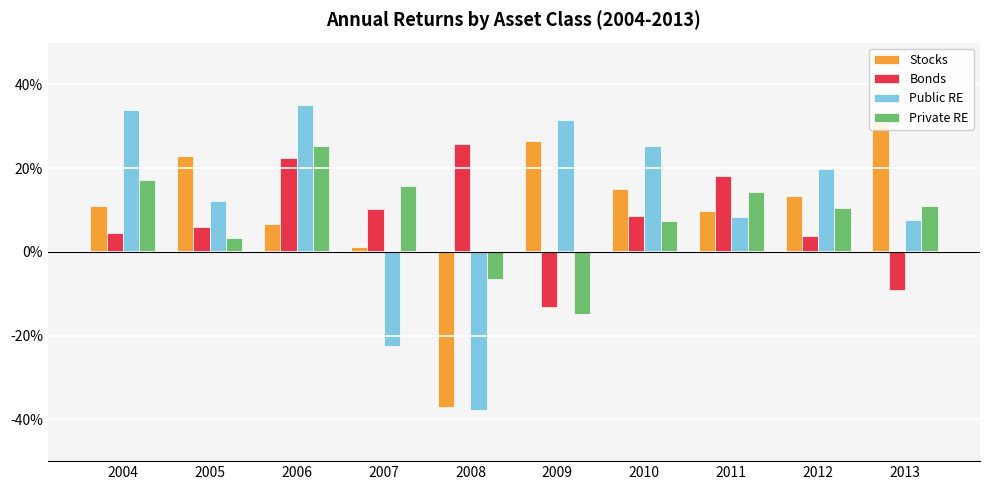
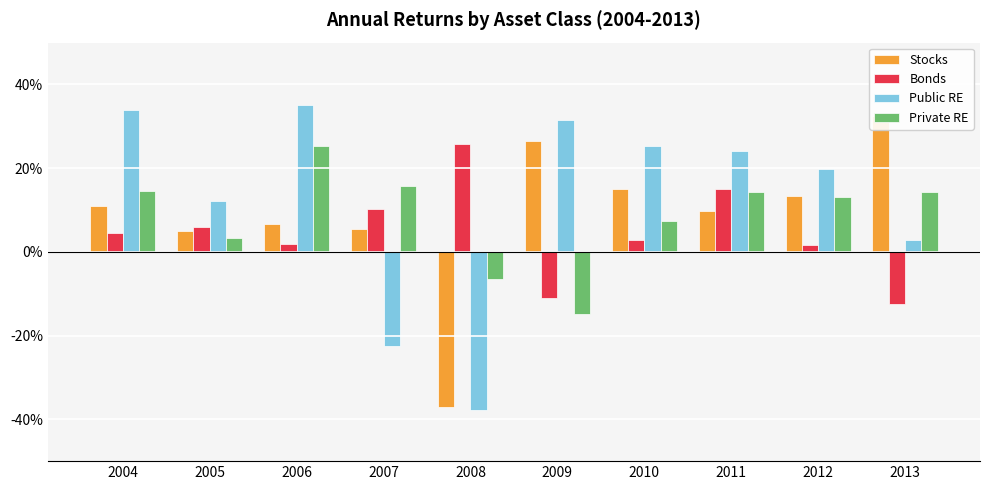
Private RE, 2004: 17% -> 14%
Stocks, 2005: 23% -> 5%
Bonds, 2006: 23% -> 2%
Stocks, 2007: 1% -> 5%
Bonds, 2009: -13% -> -11%
Bonds, 2010: 8% -> 3%
Bonds, 2011: 18% -> 15%
Public RE, 2011: 8% -> 24%
Bonds, 2012: 4% -> 2%
Private RE, 2012: 11% -> 13%
Bonds, 2013: -9% -> -12%
Public RE, 2013: 8% -> 3%
Private RE, 2013: 11% -> 14%
